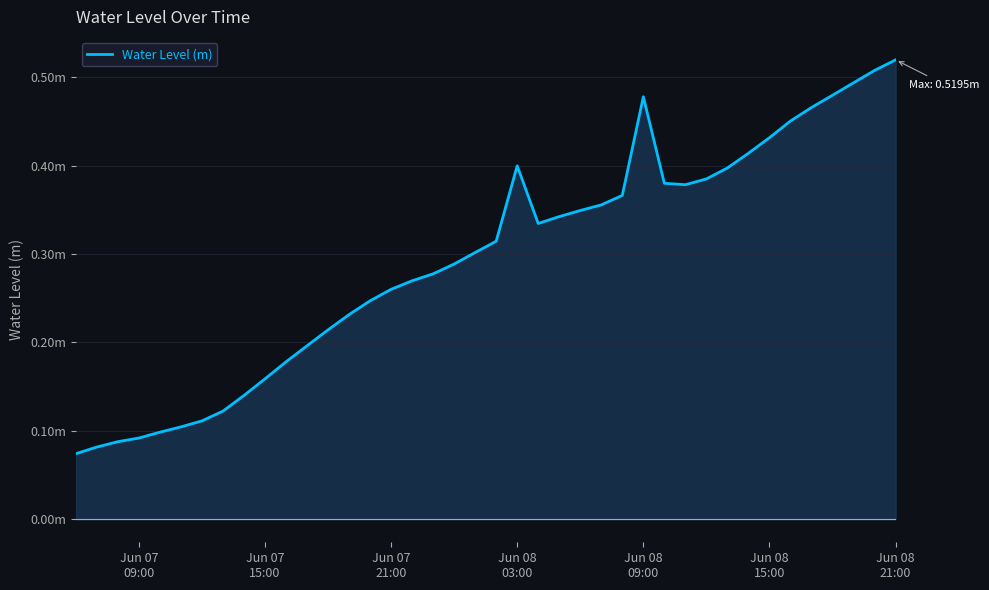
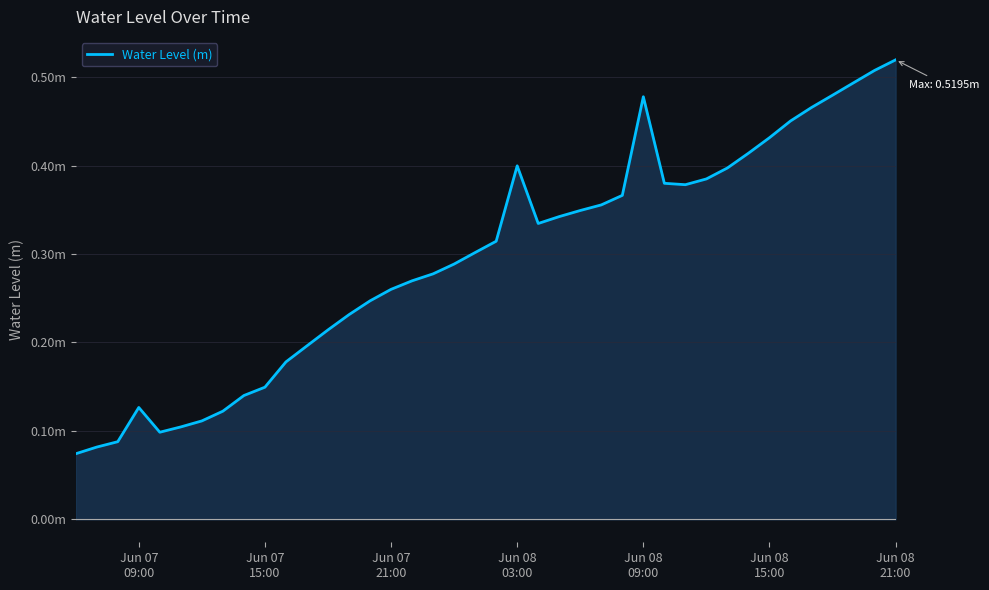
Jun 07 09:00: 0.09m -> 0.13m
Jun 07 15:00: 0.16m -> 0.15m
